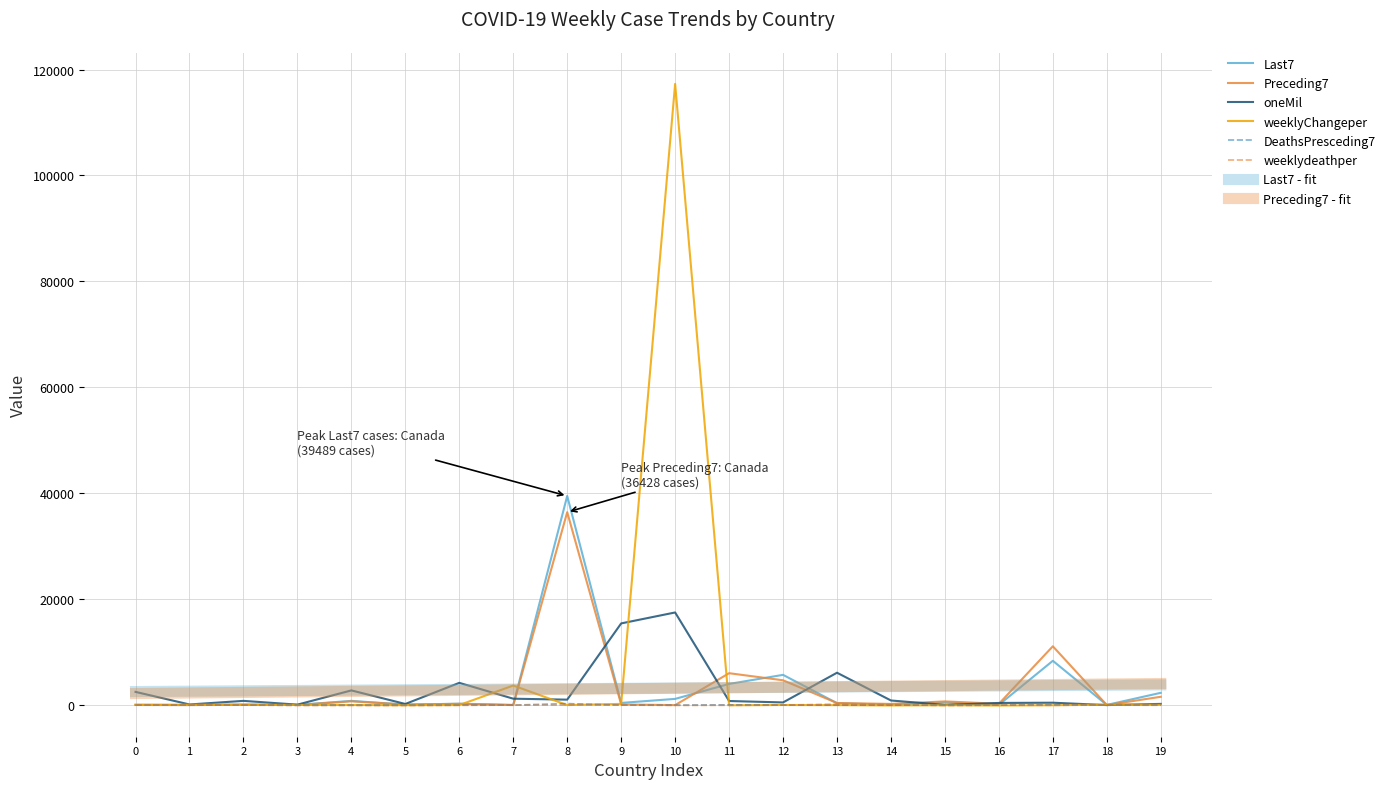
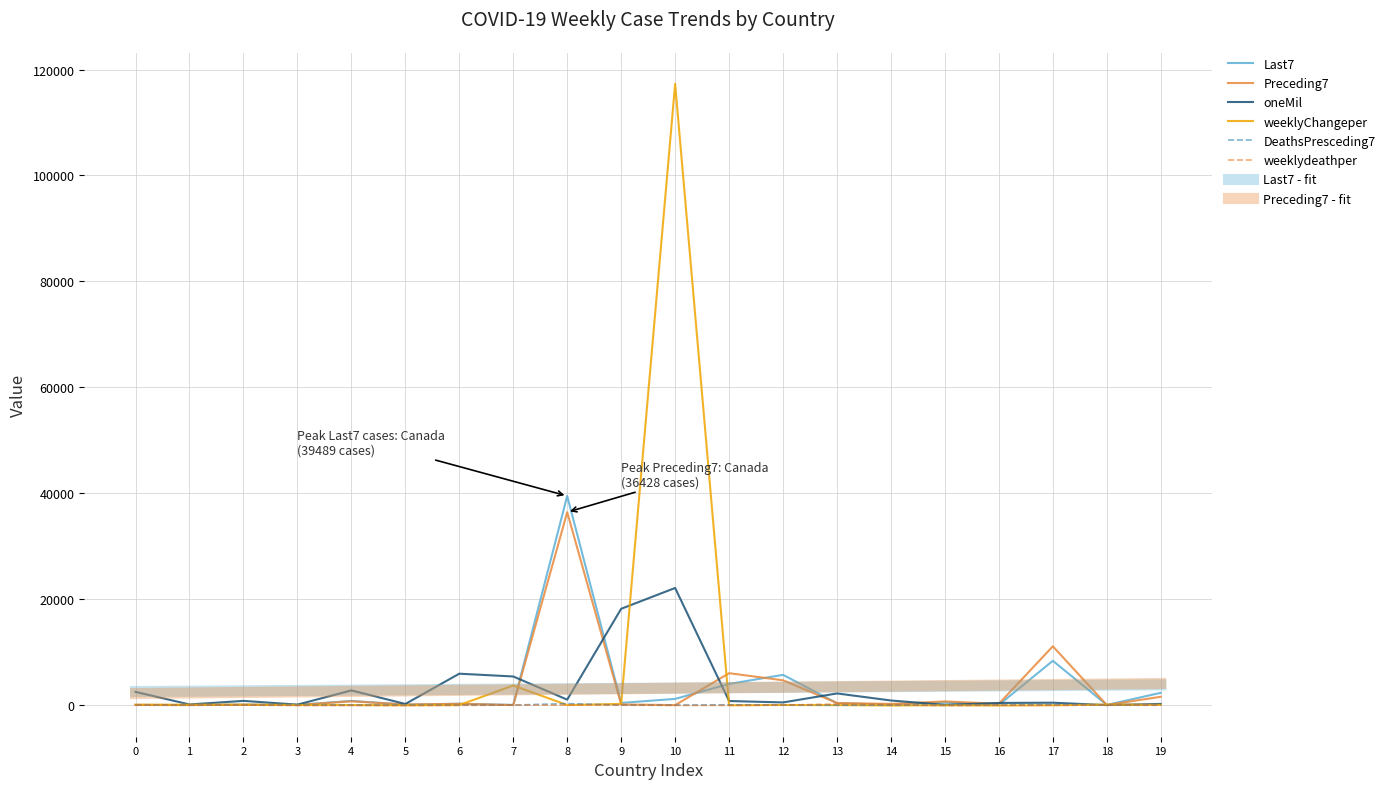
oneMil, 6: 4000 -> 6000
oneMil, 7: 1000 -> 5000
oneMil, 9: 15000 -> 18000
oneMil, 10: 17000 -> 22000
oneMil, 13: 6000 -> 2000
